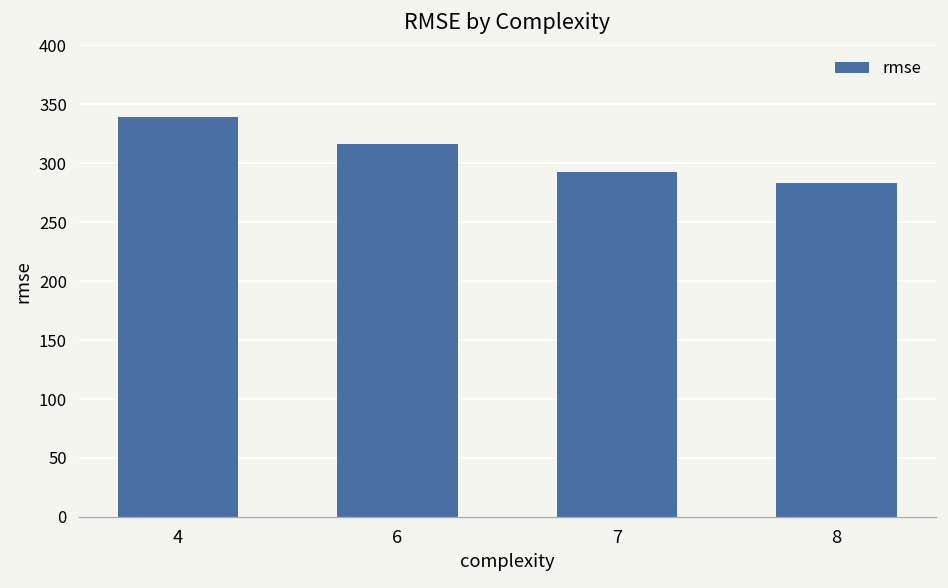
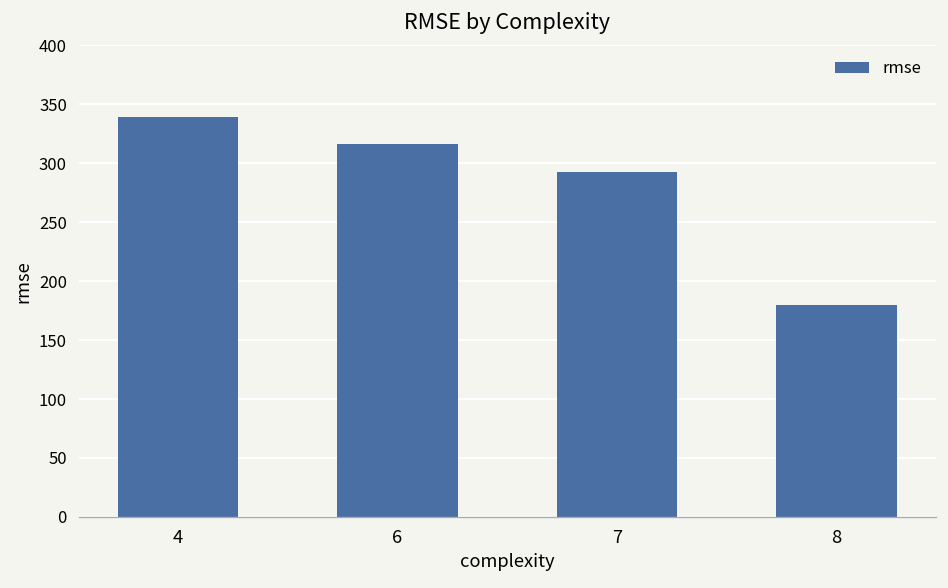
8: 280 -> 180
